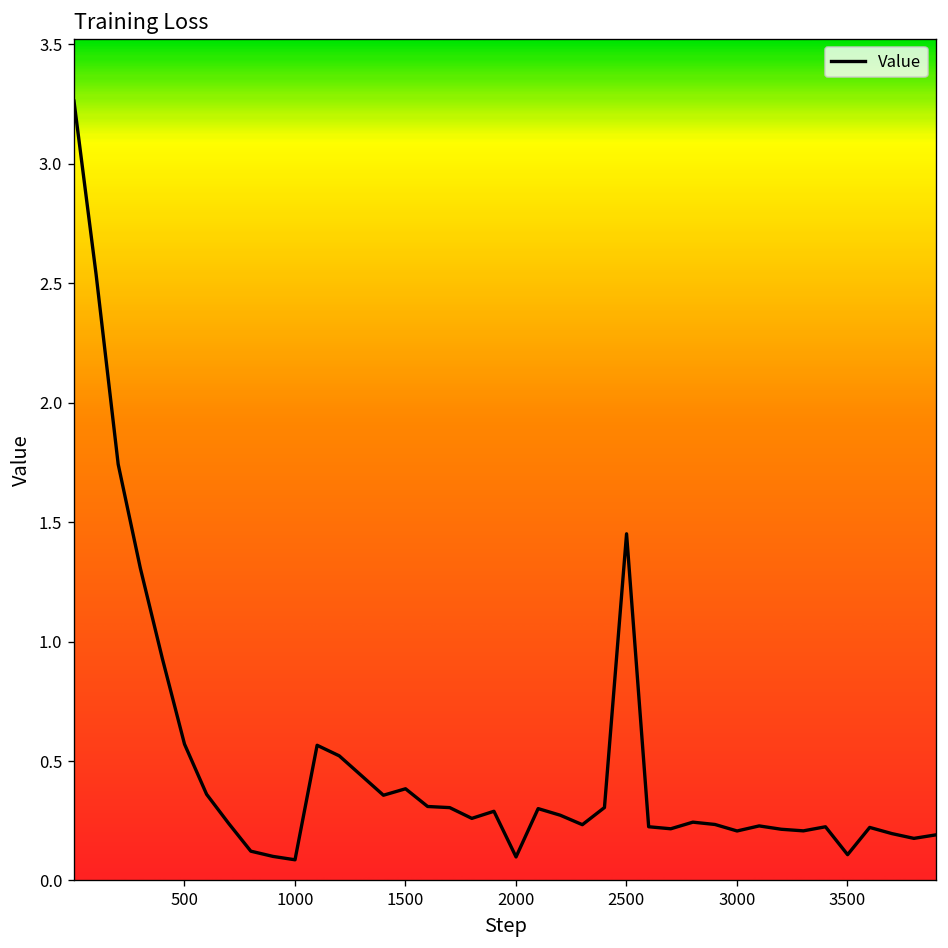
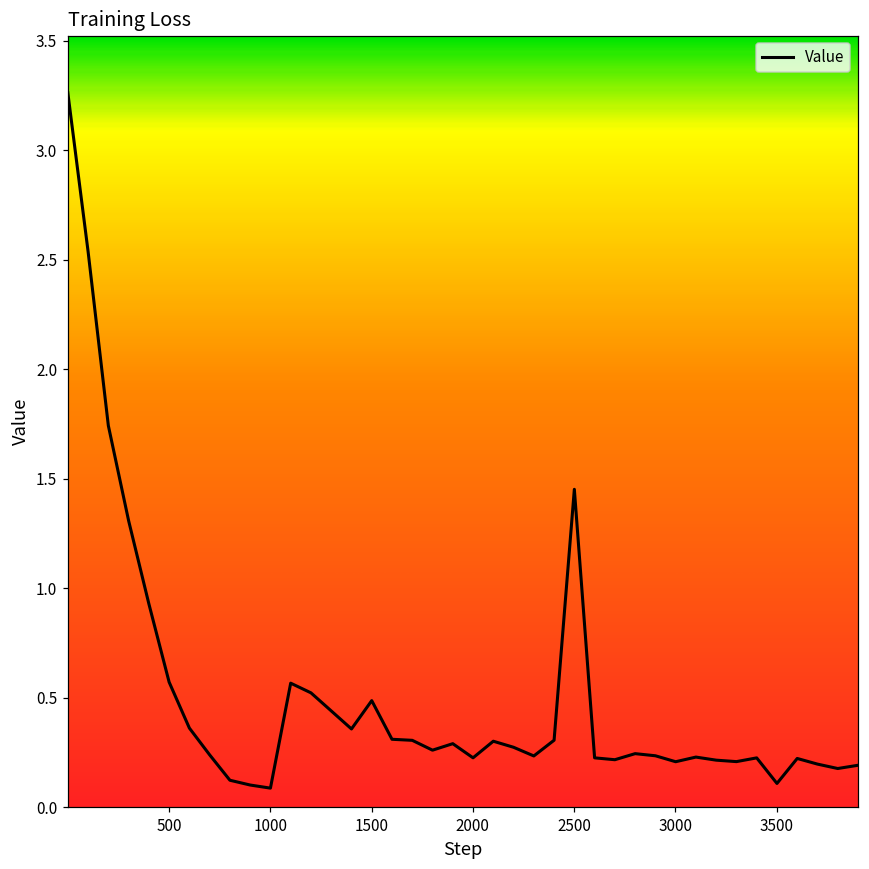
1500: 0.38 -> 0.49
2000: 0.10 -> 0.22
